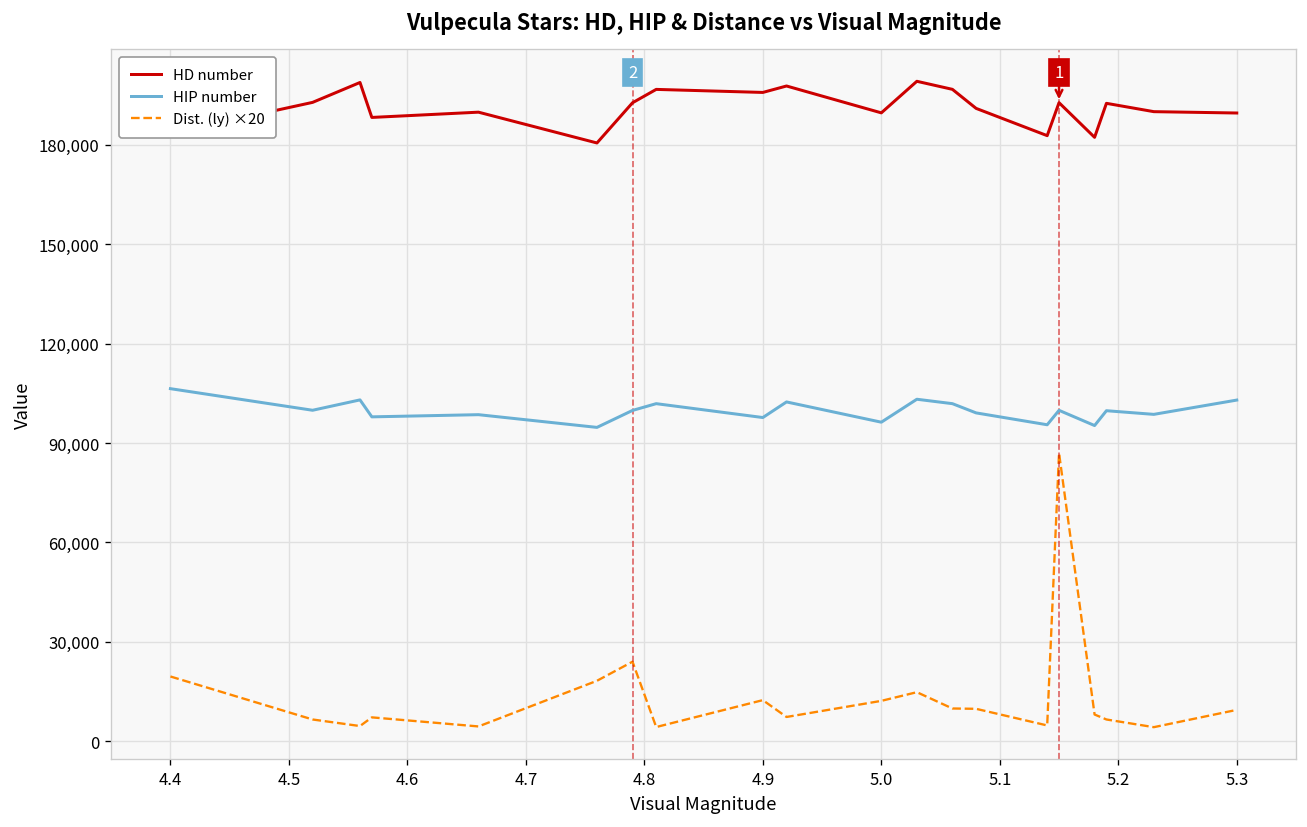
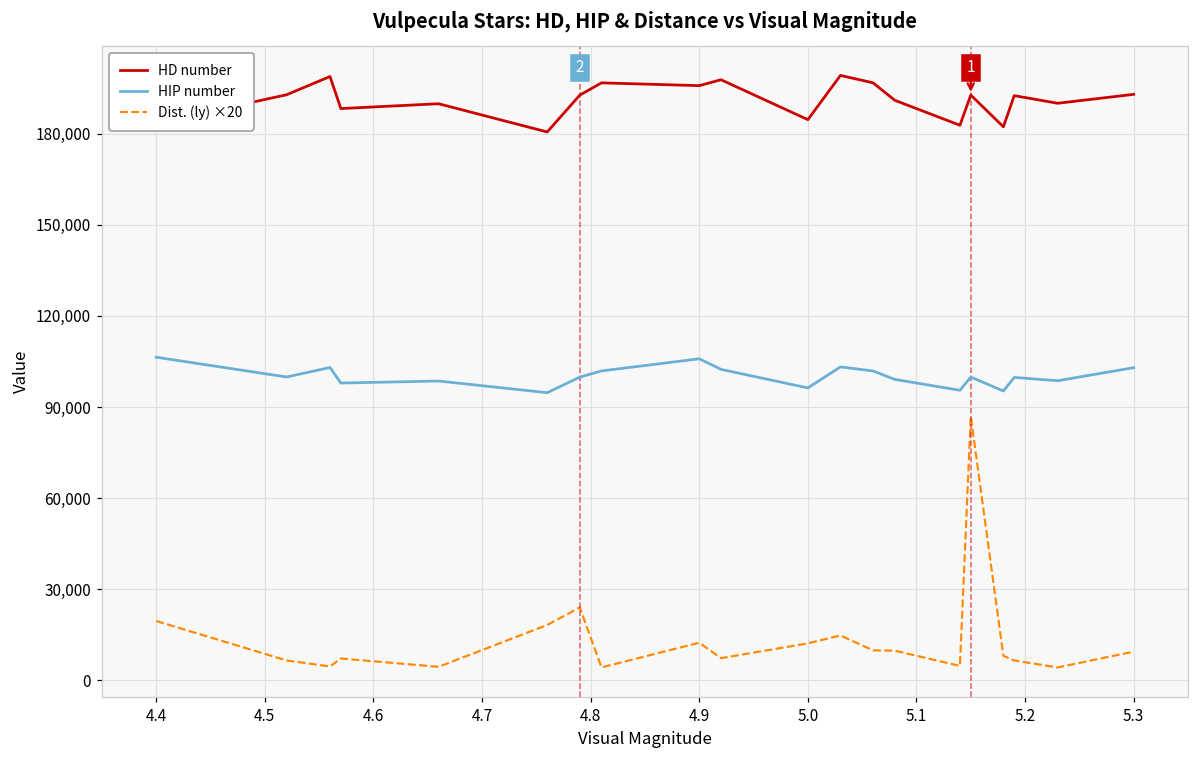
HIP number, 4.9: 98,000 -> 106,000
HD number, 5.0: 190,000 -> 185,000
HD number, 5.3: 190,000 -> 193,000
